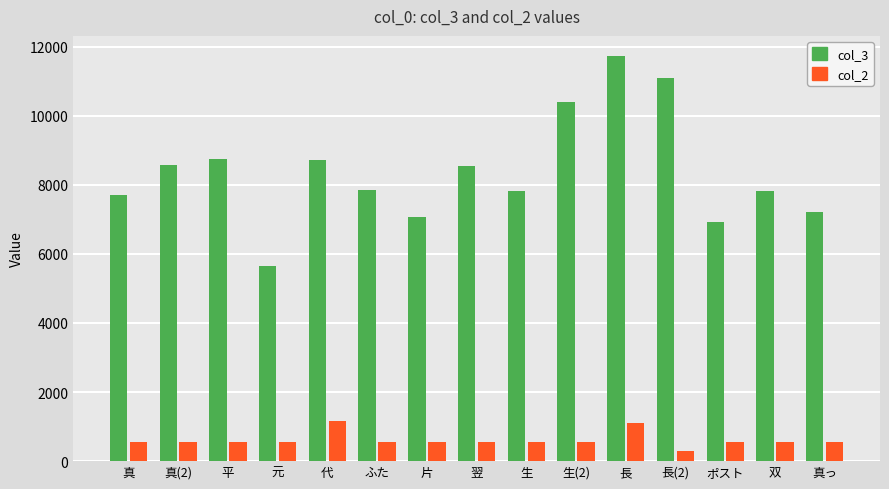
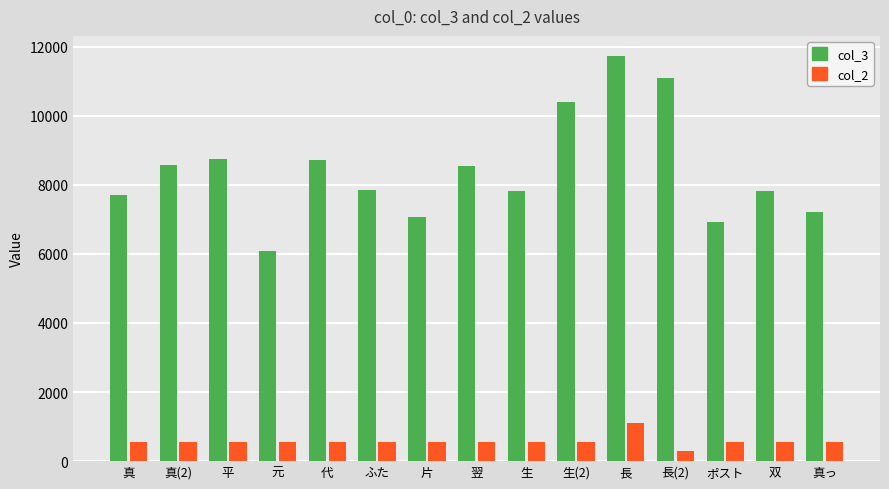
col_3, 元: 5600 -> 6100
col_2, 代: 1200 -> 600
